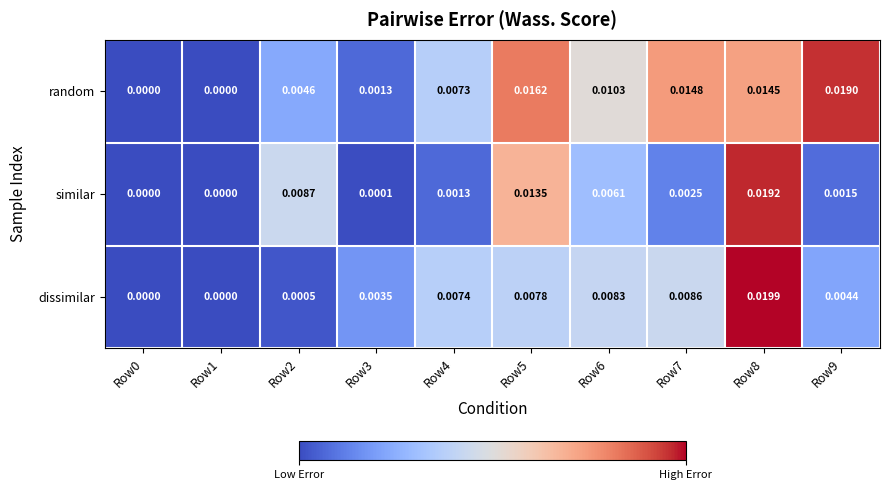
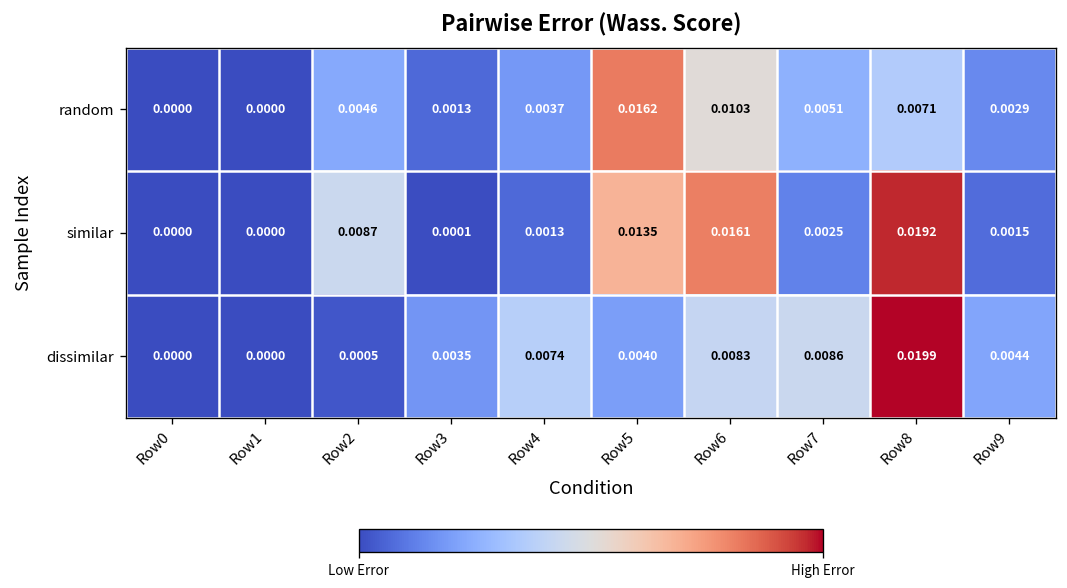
random, Row4: 0.0073 -> 0.0037
random, Row7: 0.0148 -> 0.0051
random, Row8: 0.0145 -> 0.0071
random, Row9: 0.0190 -> 0.0029
similar, Row6: 0.0061 -> 0.0161
dissimilar, Row5: 0.0078 -> 0.0040
